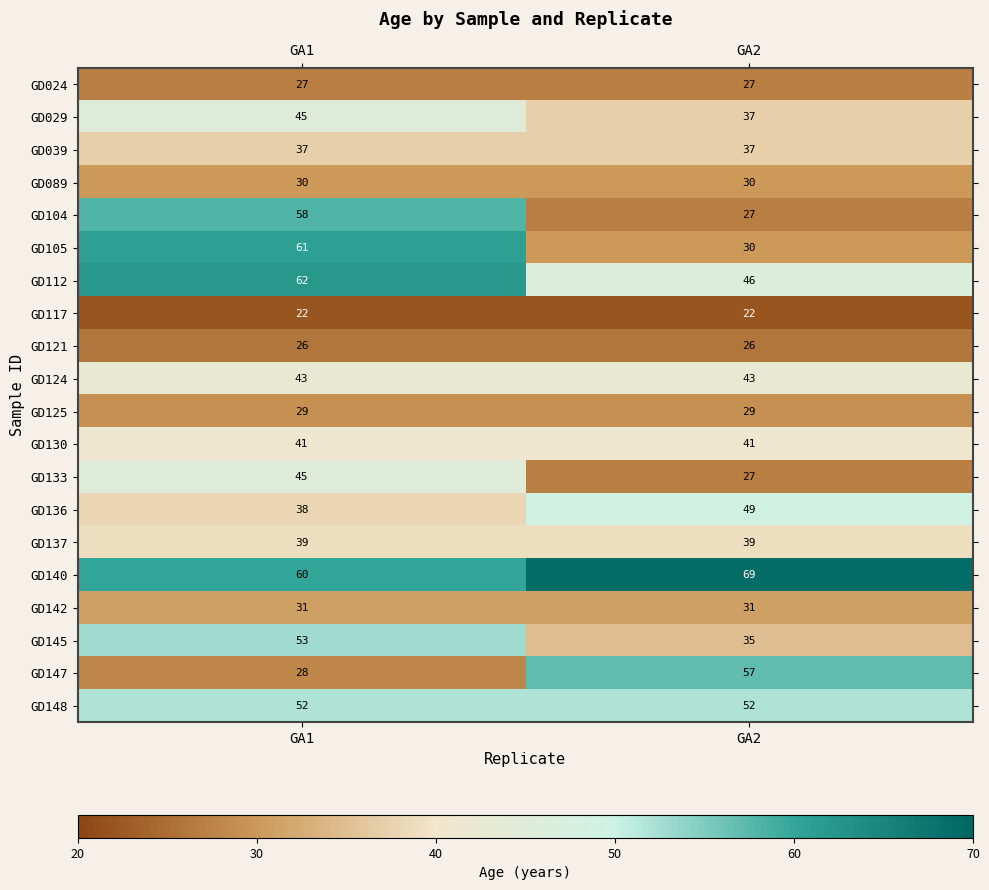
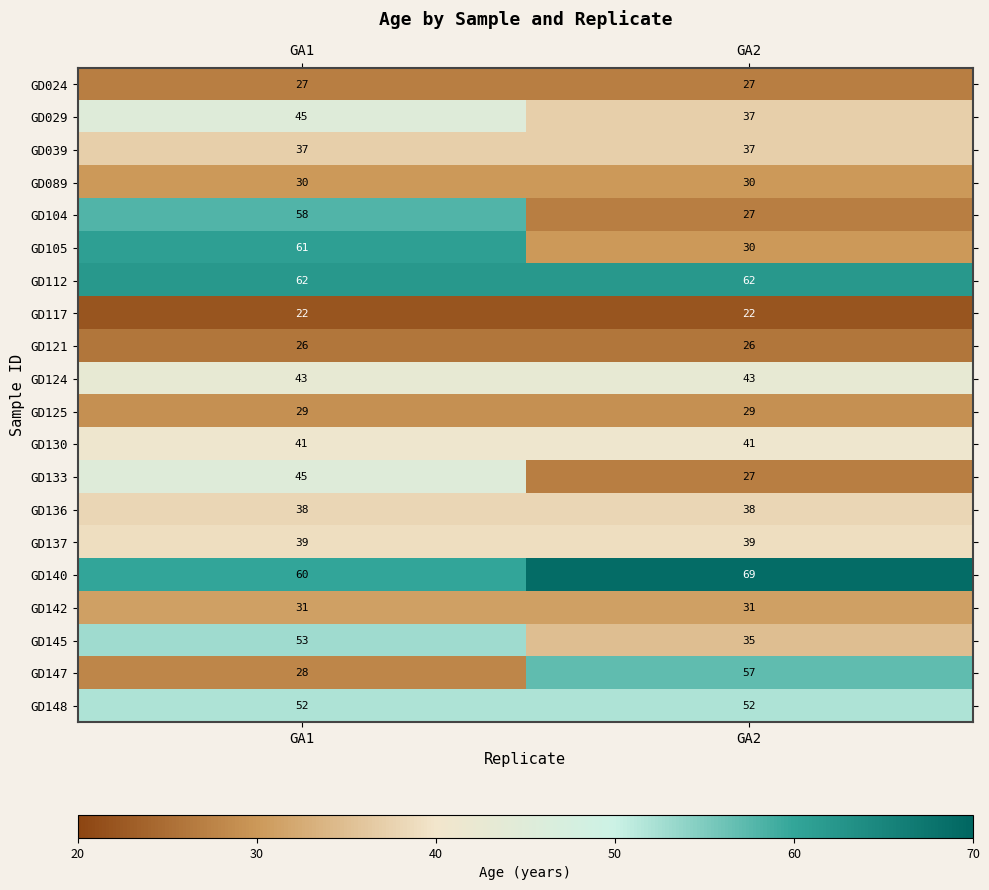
GD112, GA2: 46 -> 62
GD136, GA2: 49 -> 38
